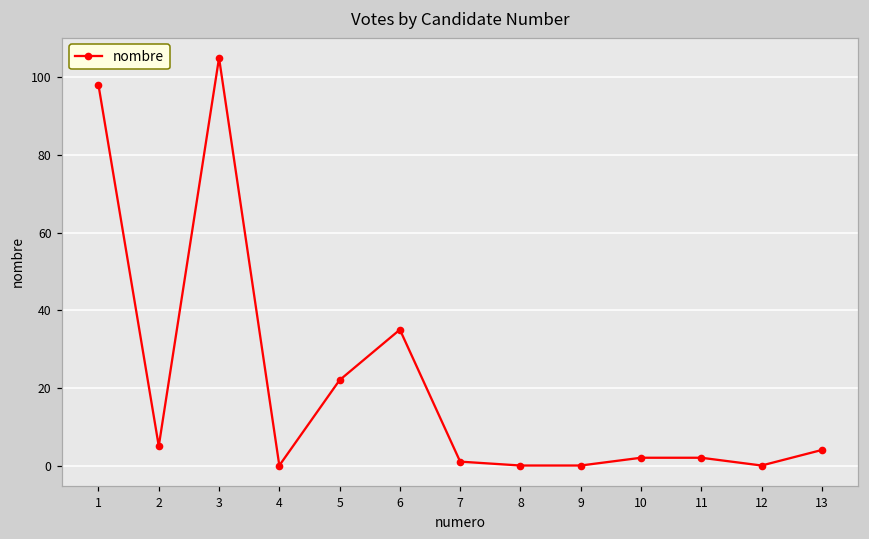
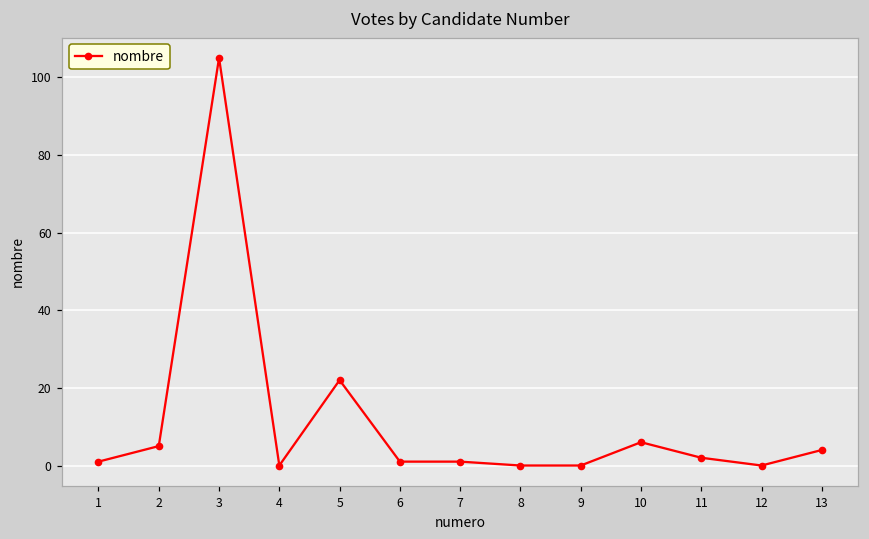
1: 98 -> 1
6: 35 -> 1
10: 2 -> 6
